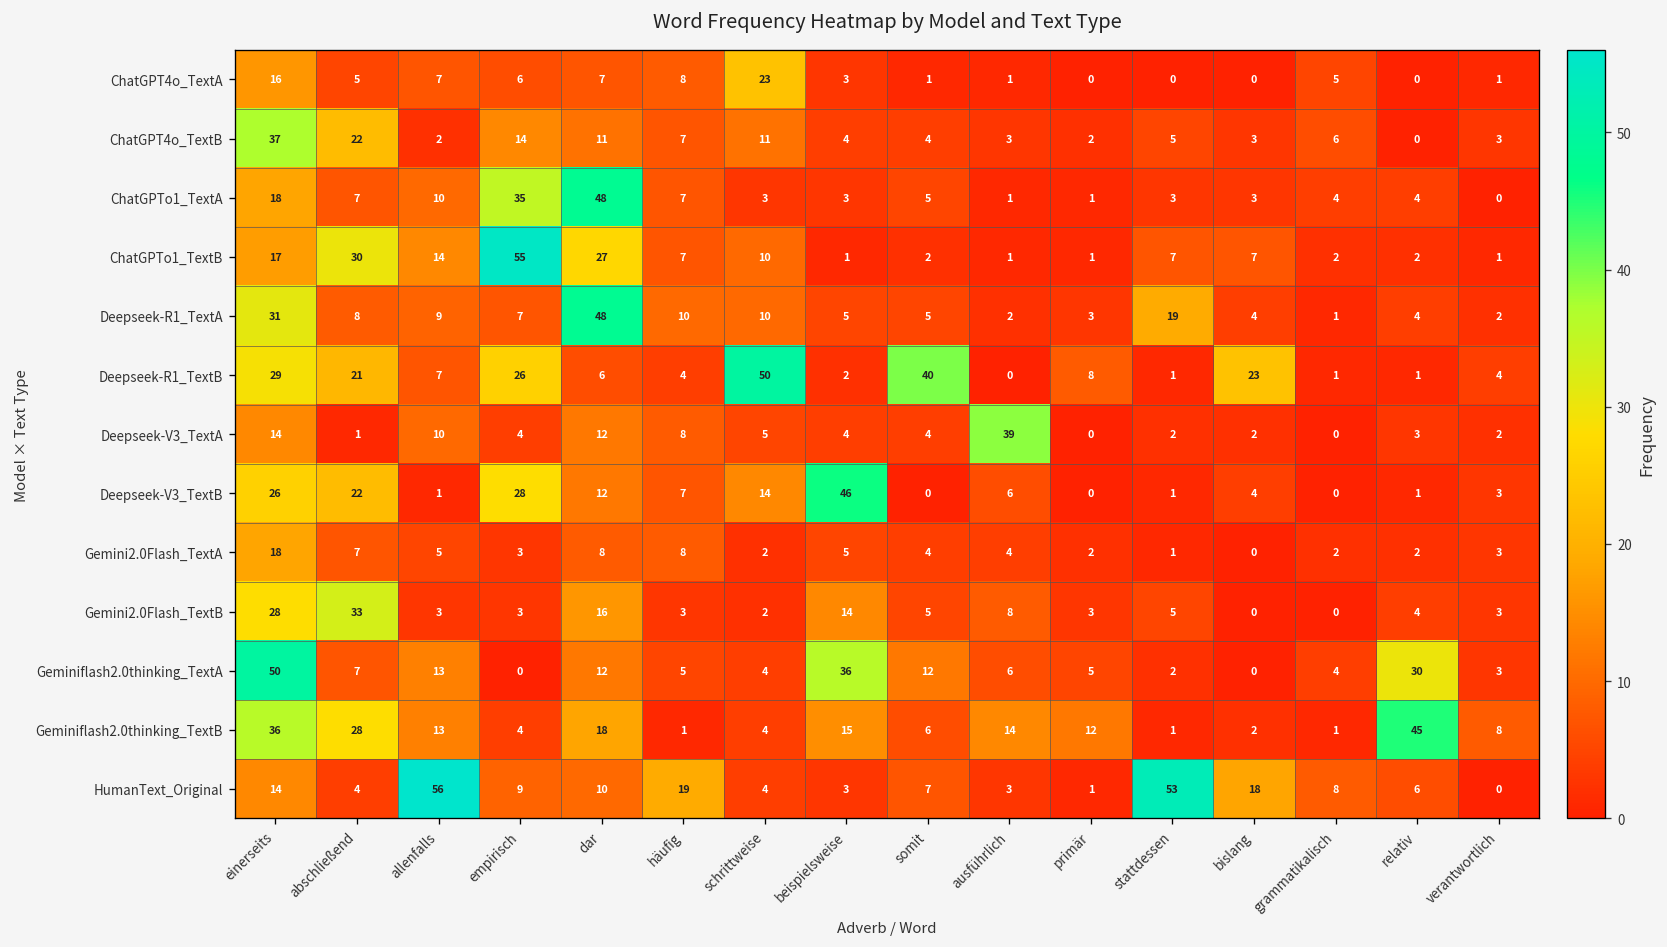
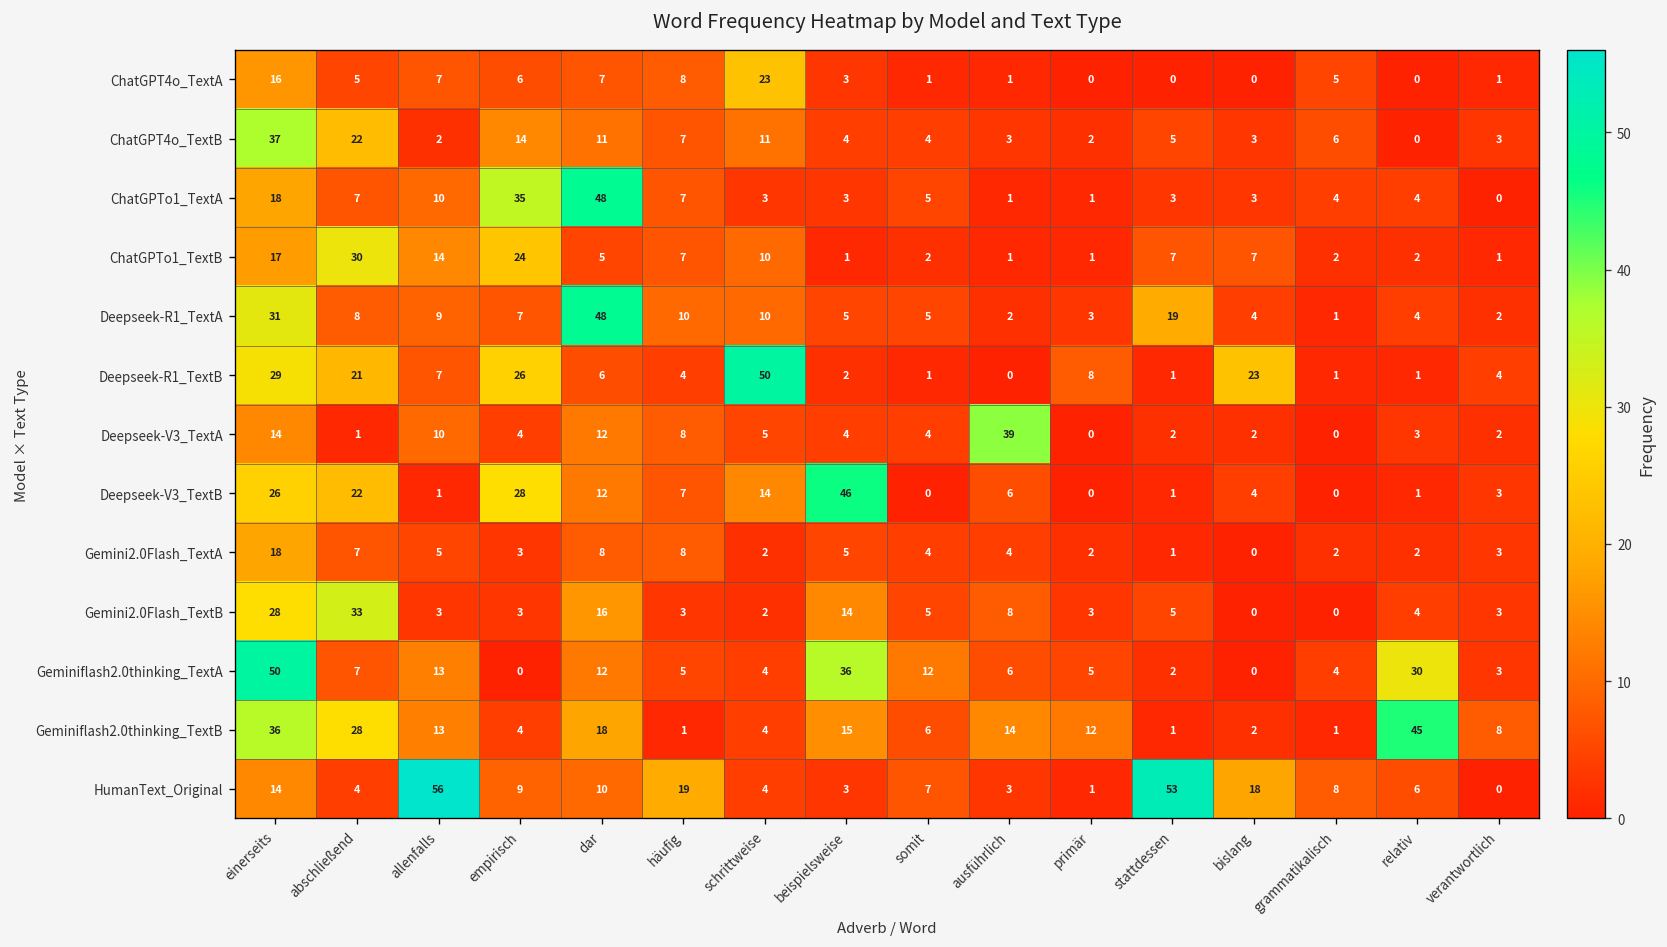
ChatGPTo1_TextB, empirisch: 55 -> 24
ChatGPTo1_TextB, dar: 27 -> 5
Deepseek-R1_TextB, somit: 40 -> 1
